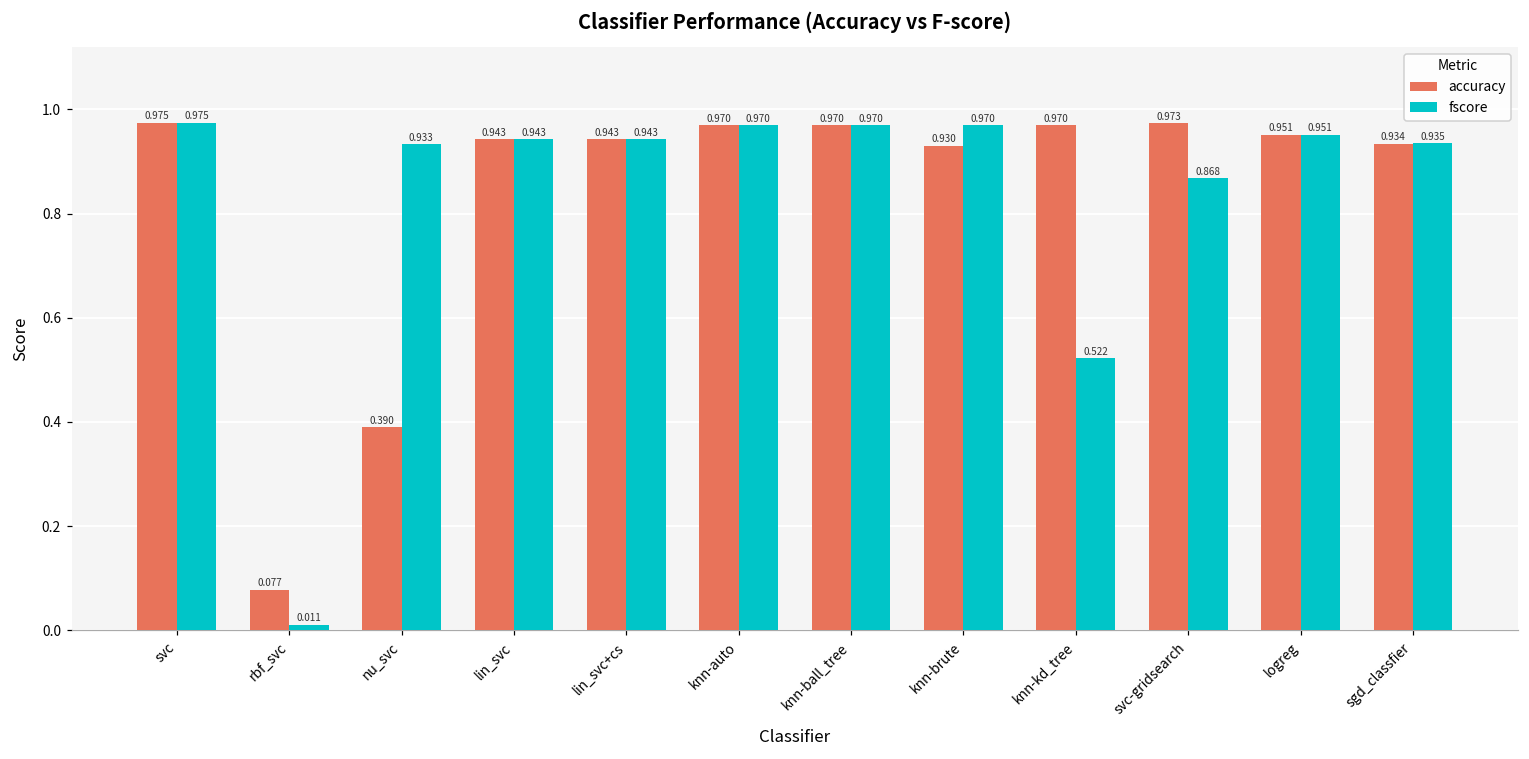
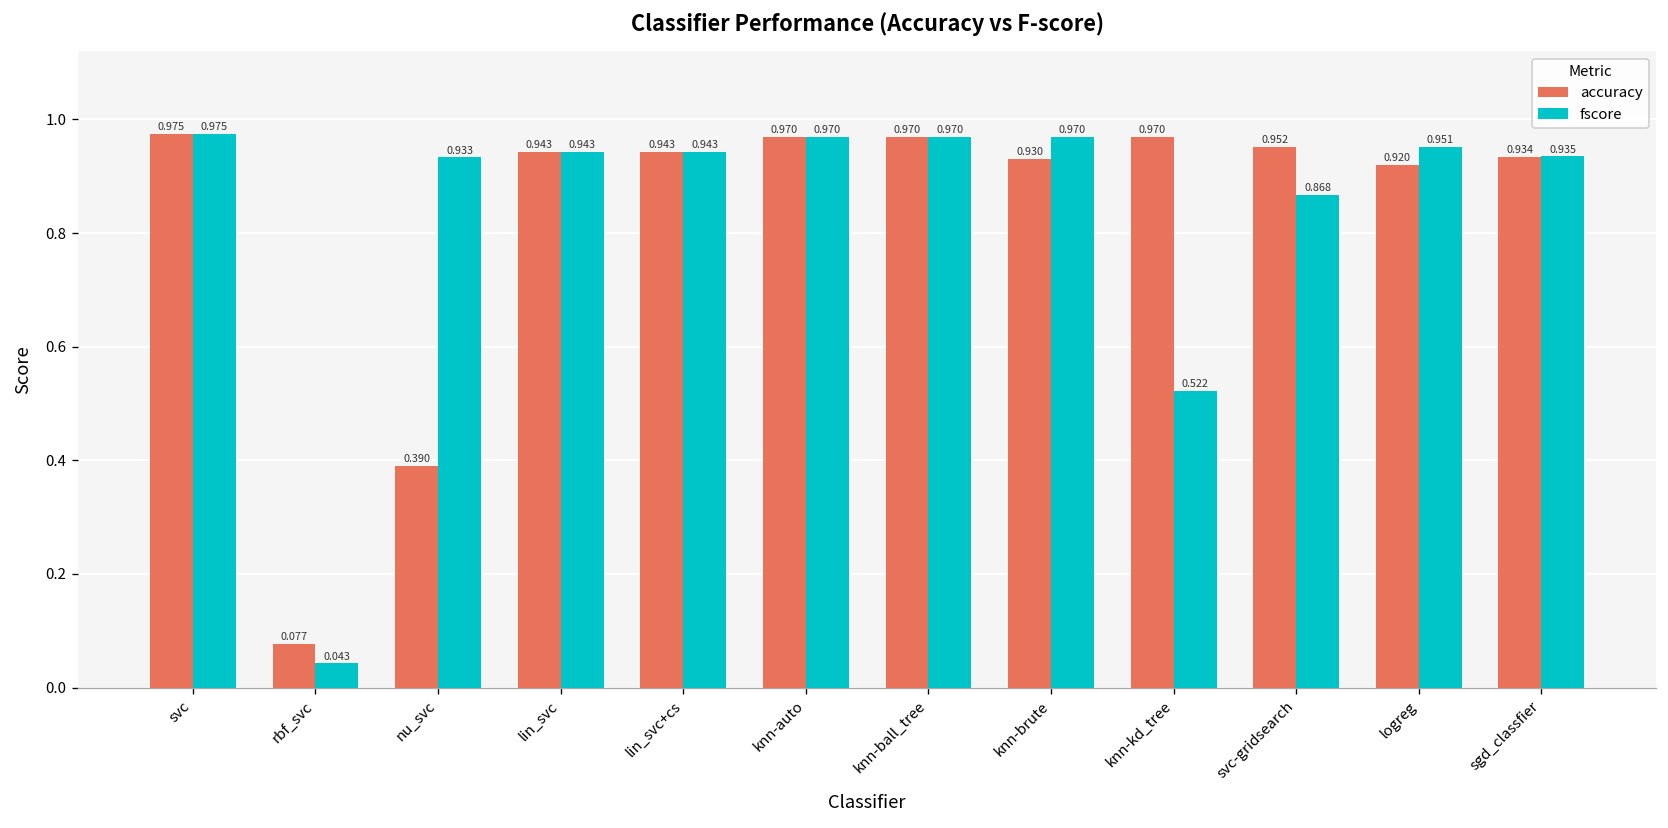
fscore, rbf_svc: 0.011 -> 0.043
accuracy, svc-gridsearch: 0.973 -> 0.952
accuracy, logreg: 0.951 -> 0.920
